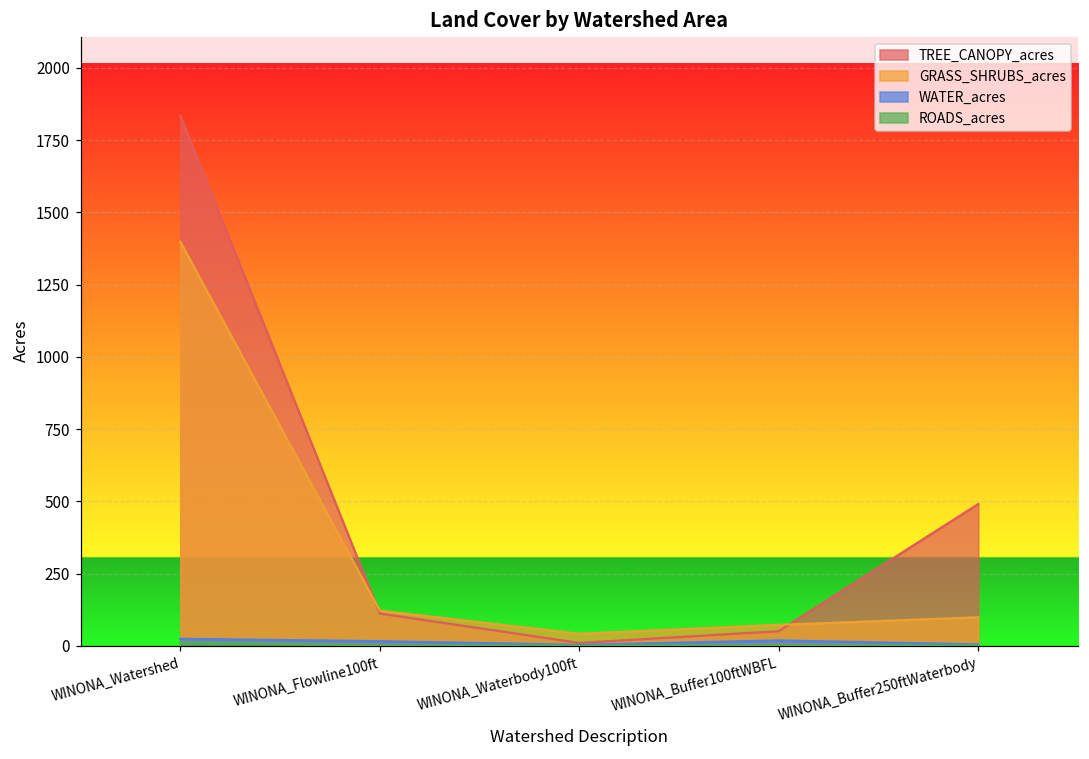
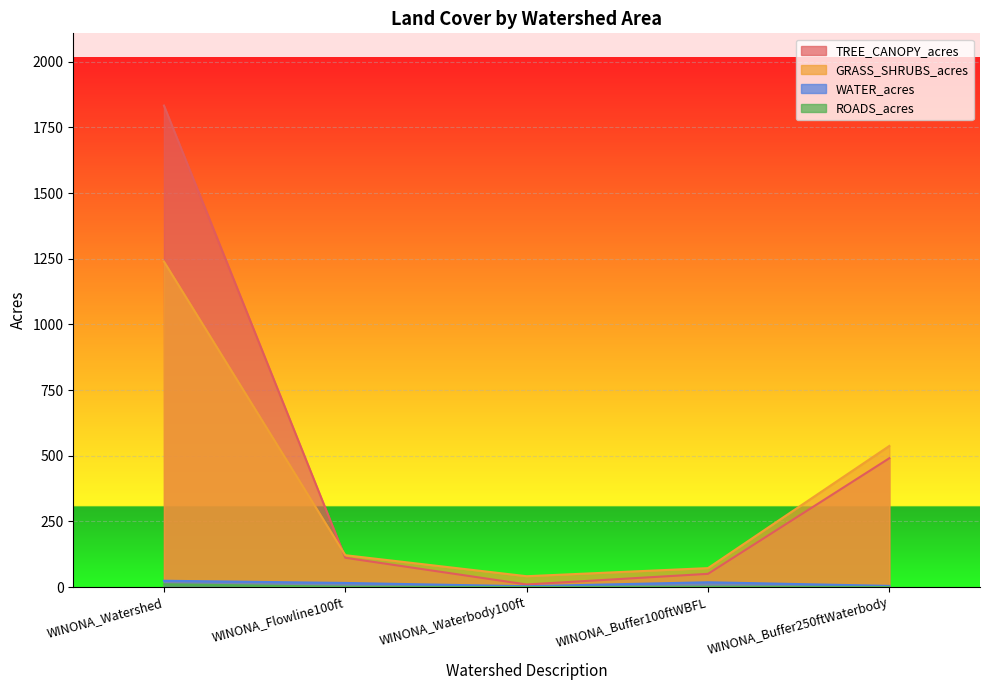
GRASS_SHRUBS_acres, WINONA_Watershed: 1400 -> 1240
GRASS_SHRUBS_acres, WINONA_Buffer250ftWaterbody: 100 -> 540
